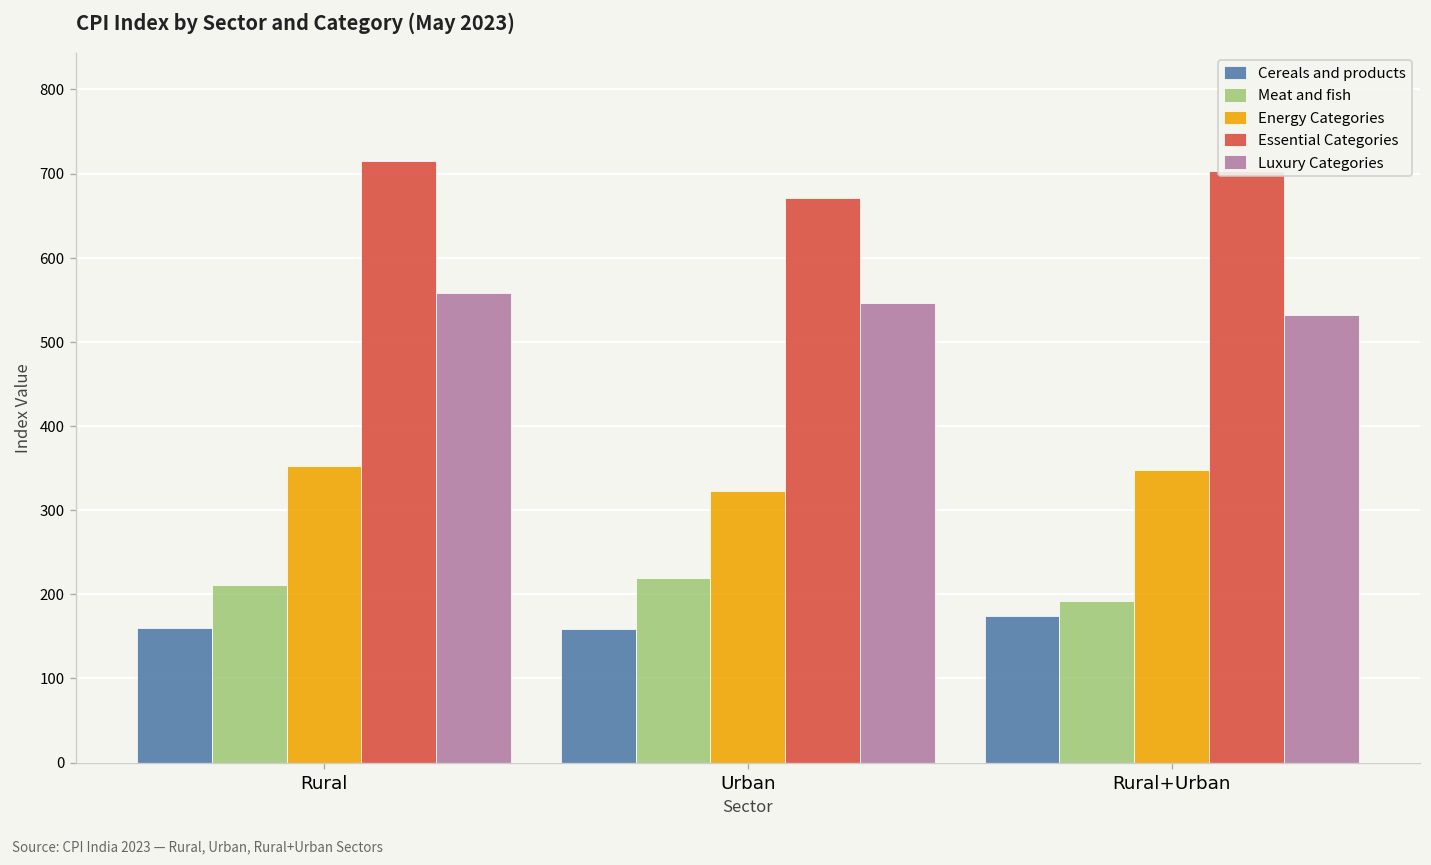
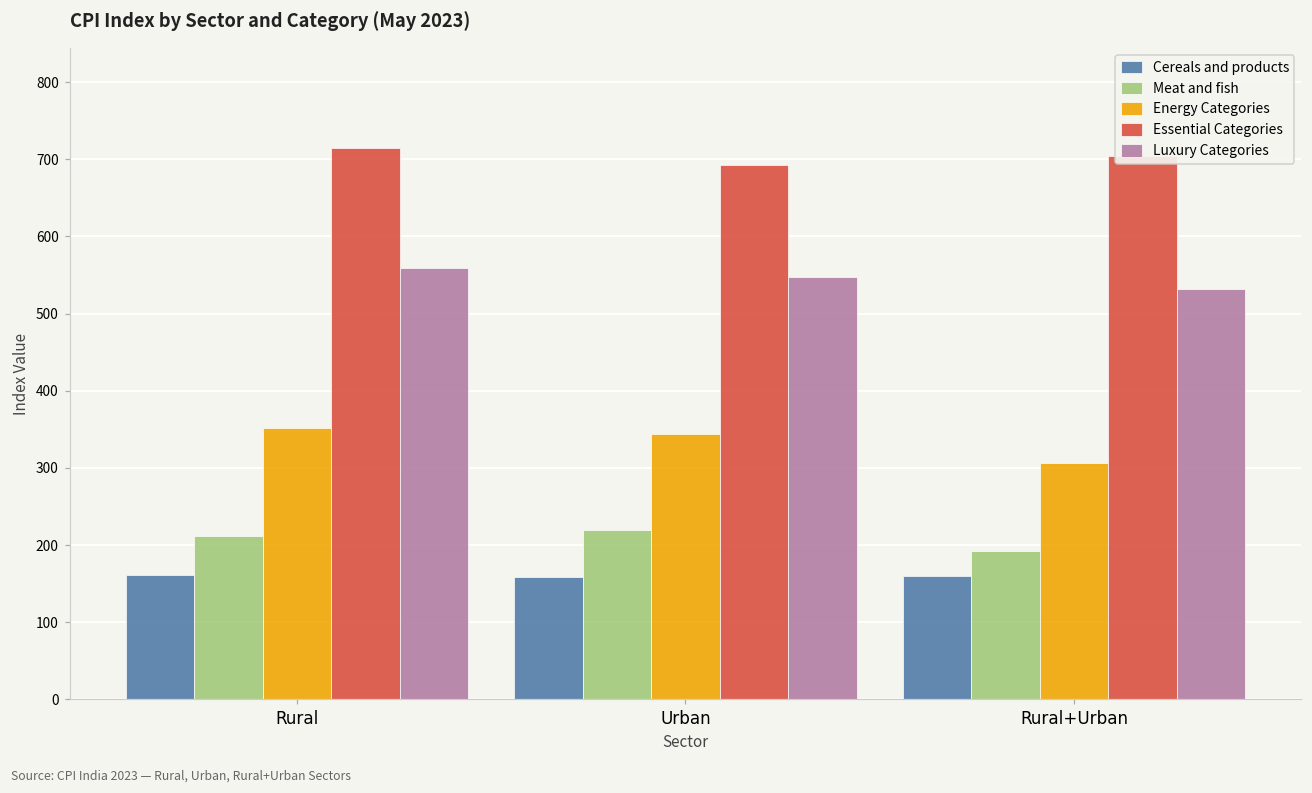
Energy Categories, Urban: 320 -> 340
Essential Categories, Urban: 670 -> 690
Cereals and products, Rural+Urban: 170 -> 160
Energy Categories, Rural+Urban: 350 -> 310
